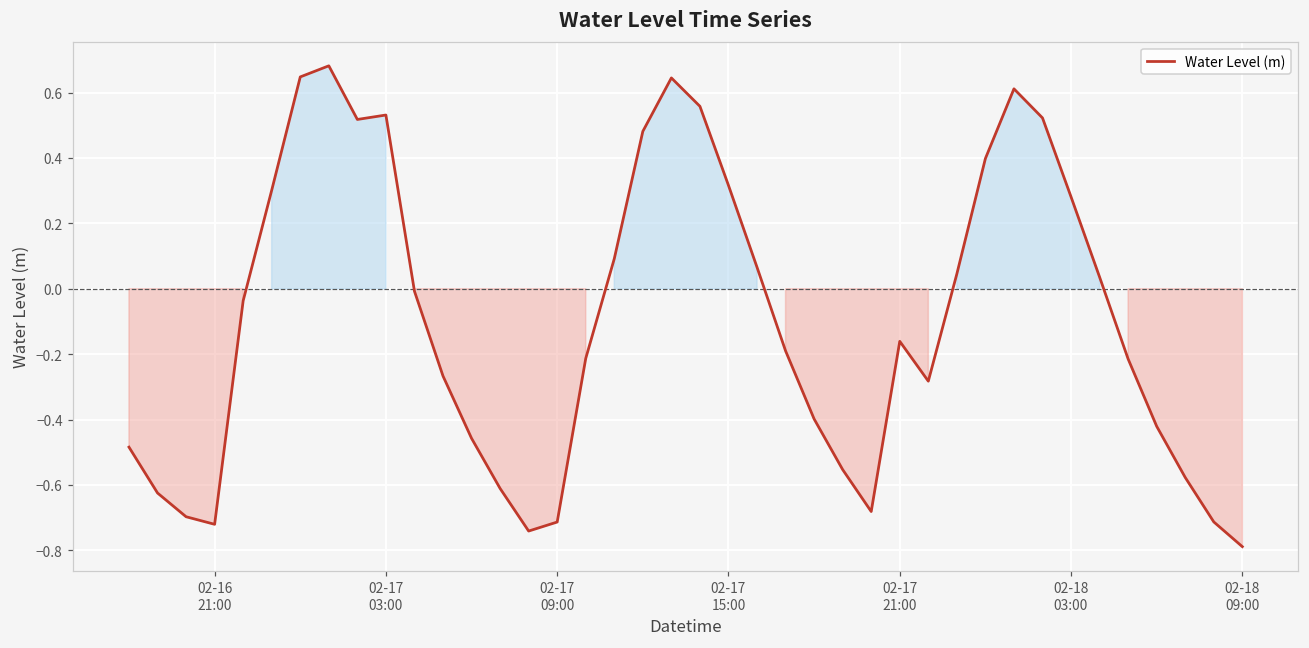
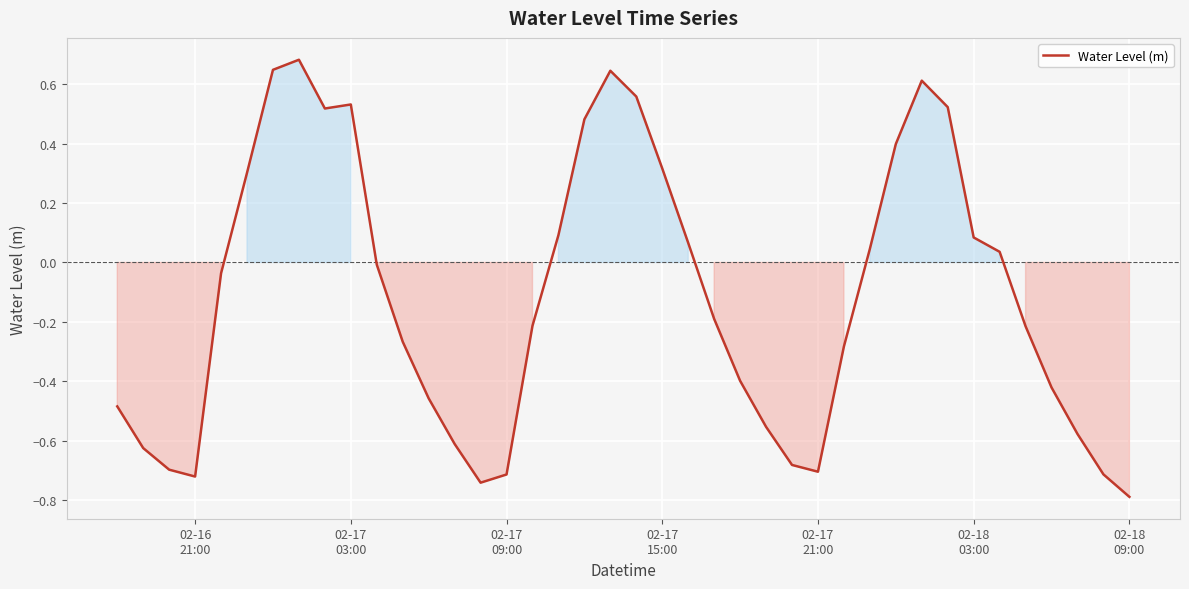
02-17 21:00: -0.16 -> -0.70
02-18 03:00: 0.28 -> 0.08
